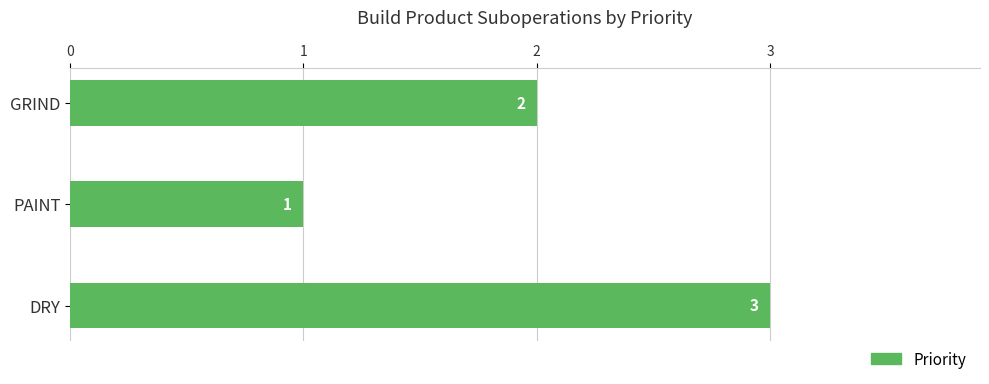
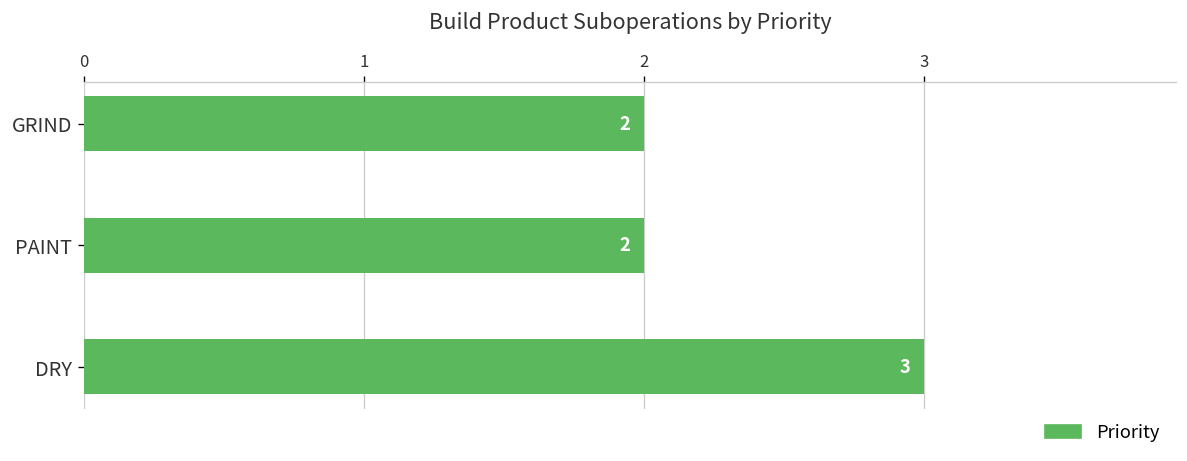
PAINT: 1 -> 2
